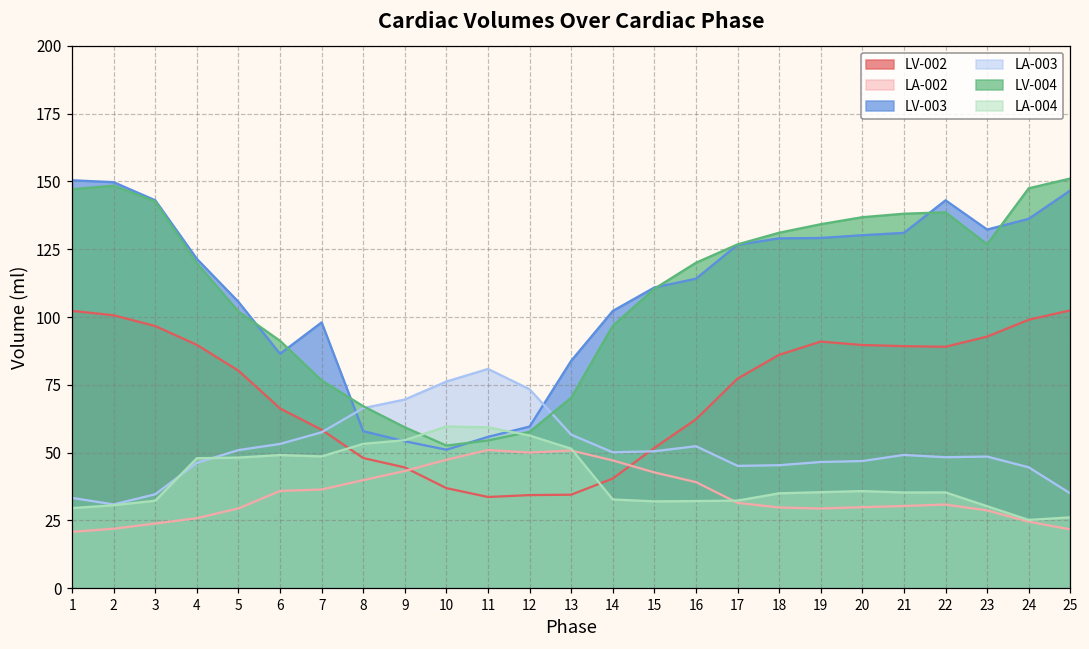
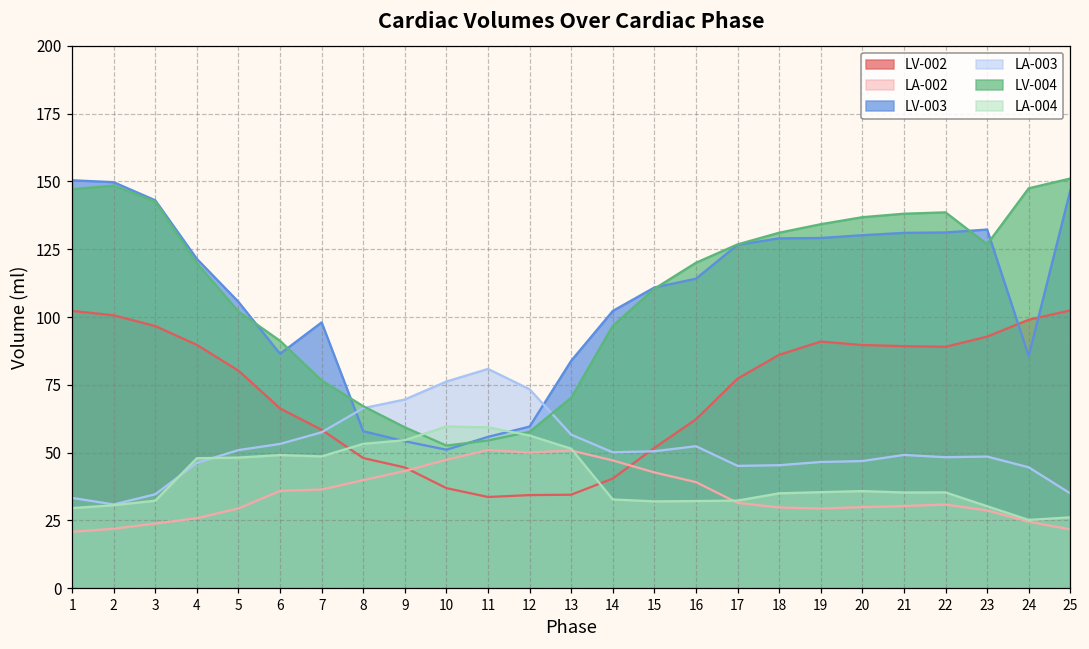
LV-003, 22: 143 -> 131
LV-003, 24: 136 -> 86
